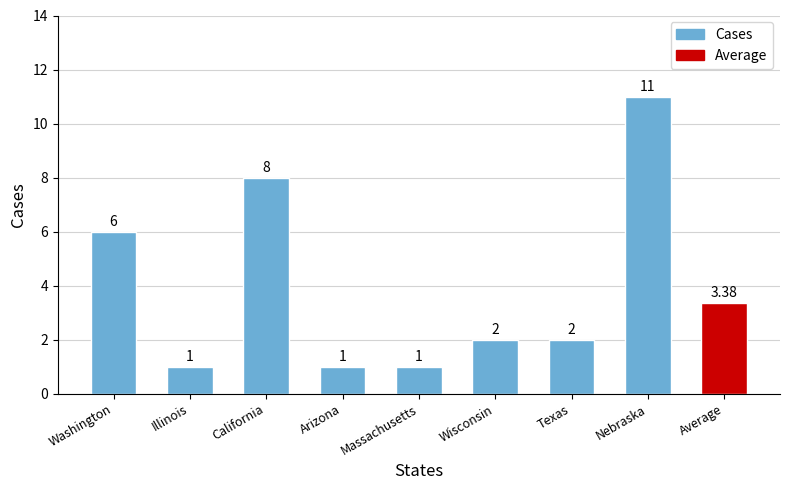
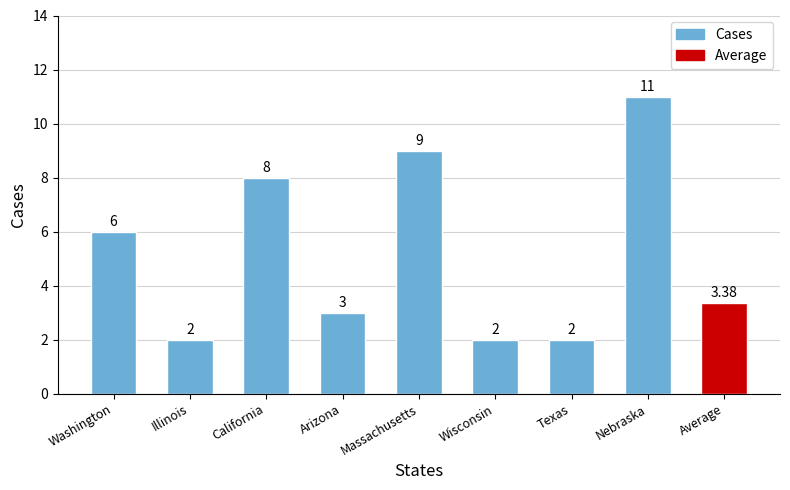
Cases, Illinois: 1 -> 2
Cases, Arizona: 1 -> 3
Cases, Massachusetts: 1 -> 9
